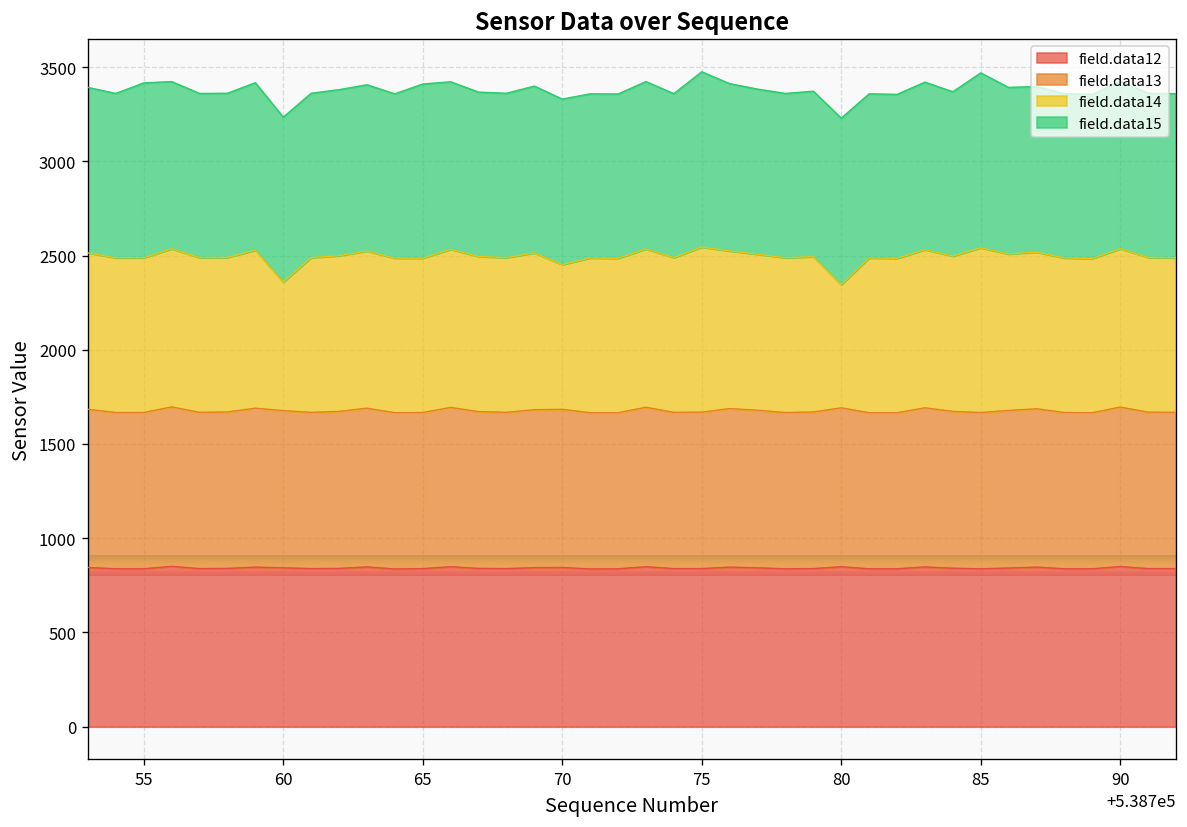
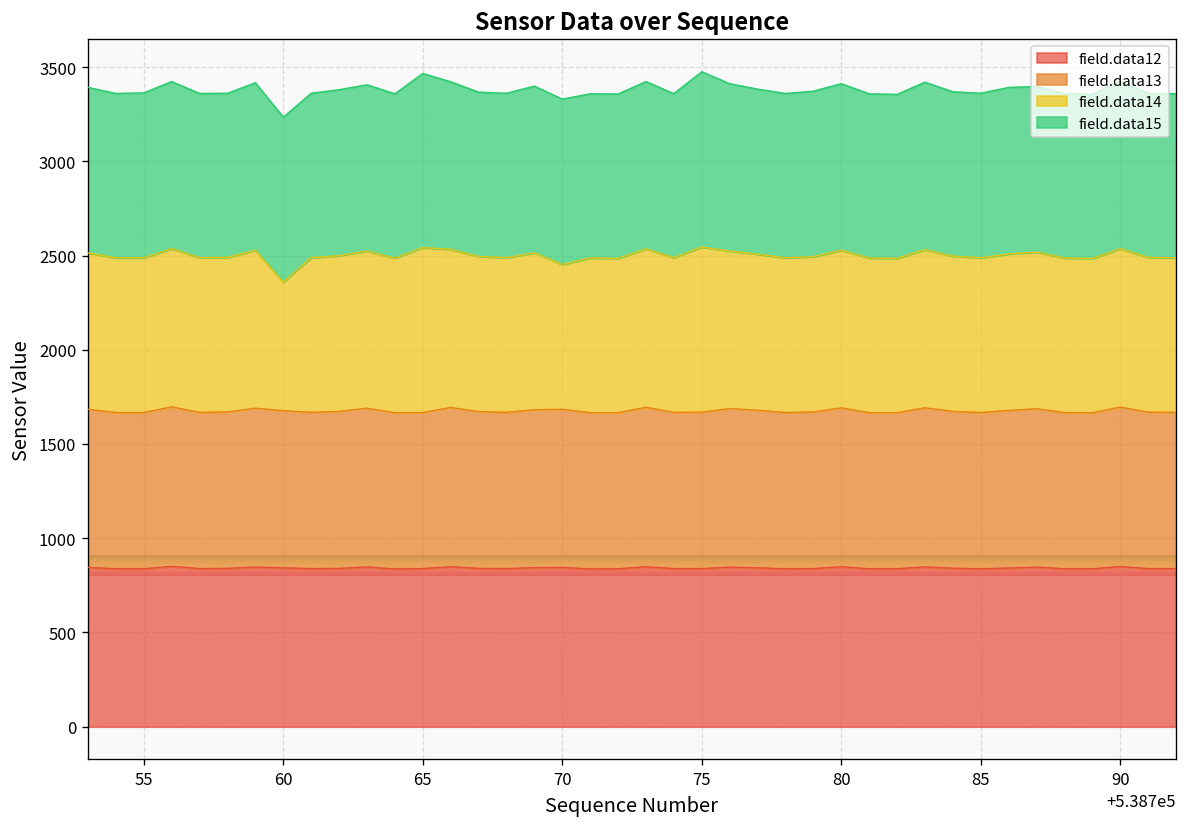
field.data15, 55: 930 -> 880
field.data14, 65: 820 -> 880
field.data14, 80: 650 -> 840
field.data14, 85: 870 -> 820
field.data15, 85: 930 -> 870
